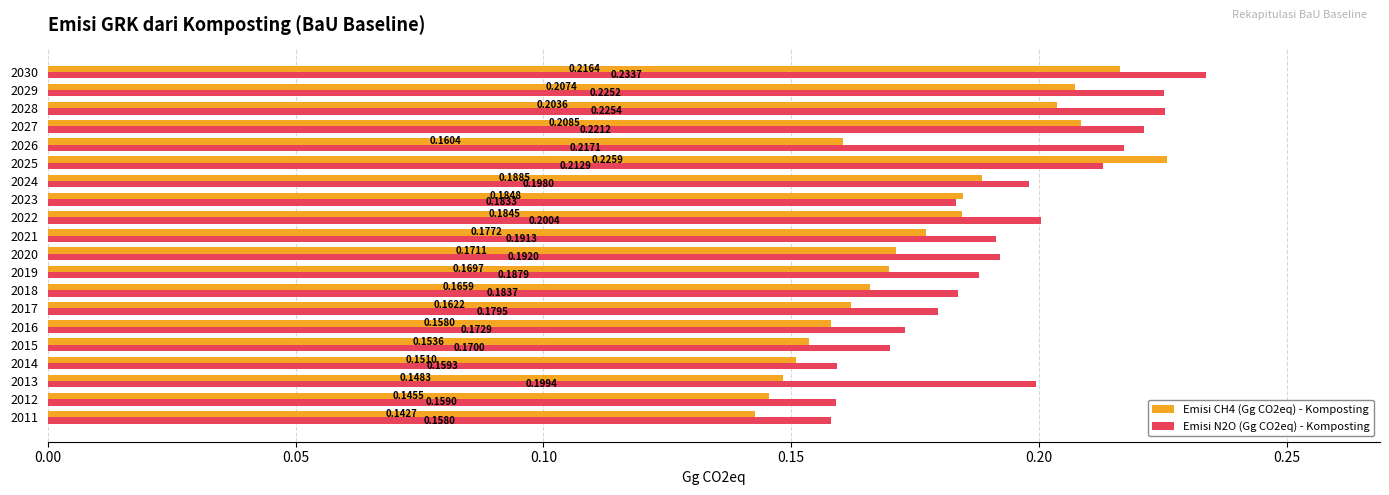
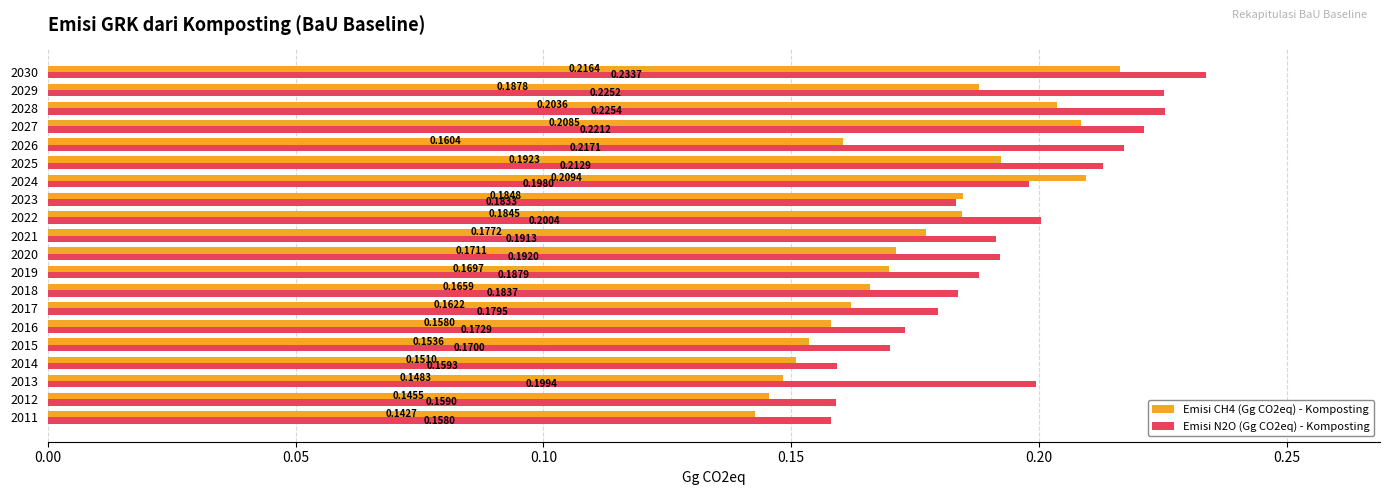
Emisi CH4 (Gg CO2eq) - Komposting, 2029: 0.2074 -> 0.1878
Emisi CH4 (Gg CO2eq) - Komposting, 2025: 0.2259 -> 0.1923
Emisi CH4 (Gg CO2eq) - Komposting, 2024: 0.1885 -> 0.2094
